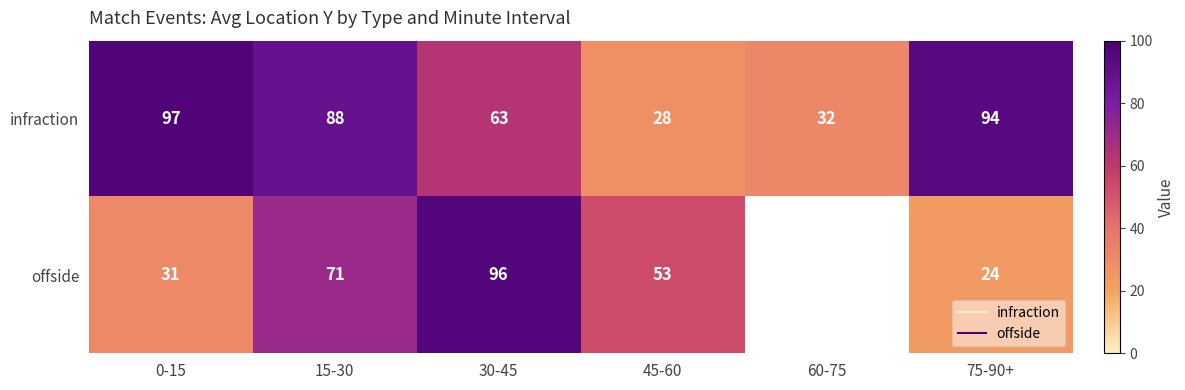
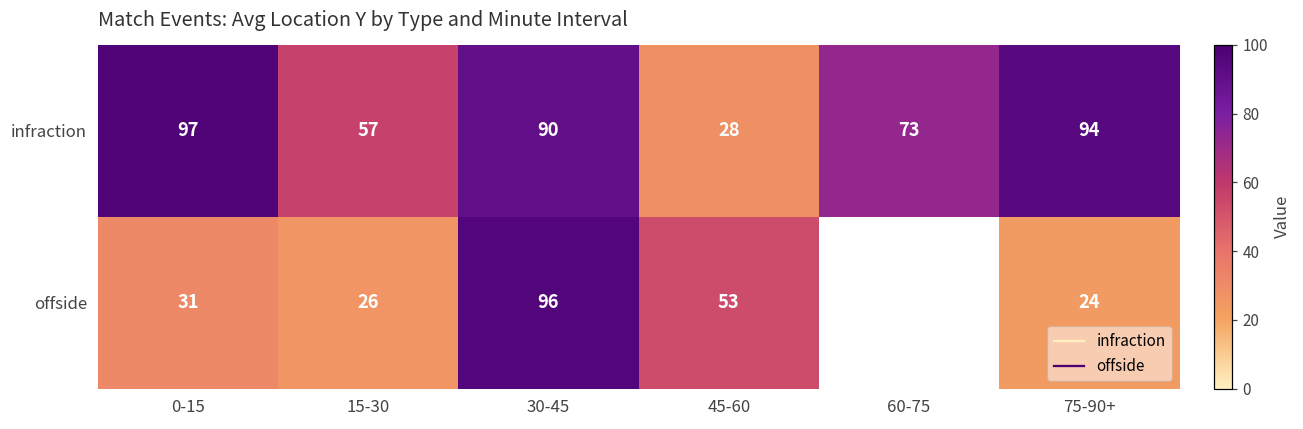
infraction, 15-30: 88 -> 57
infraction, 30-45: 63 -> 90
infraction, 60-75: 32 -> 73
offside, 15-30: 71 -> 26
